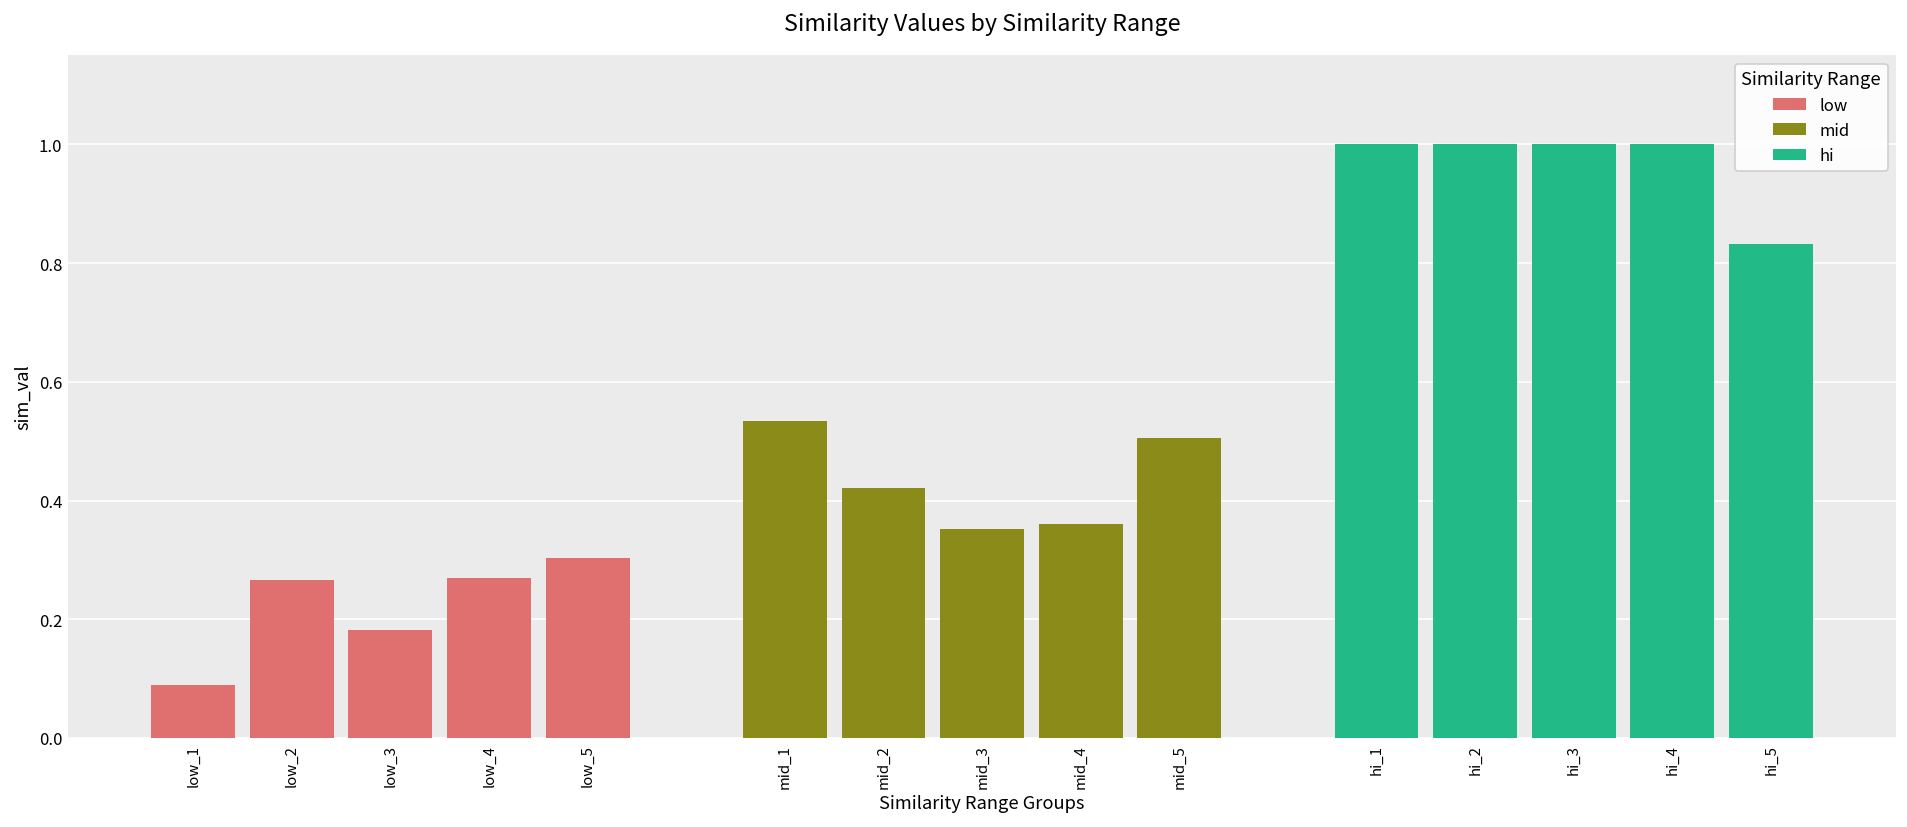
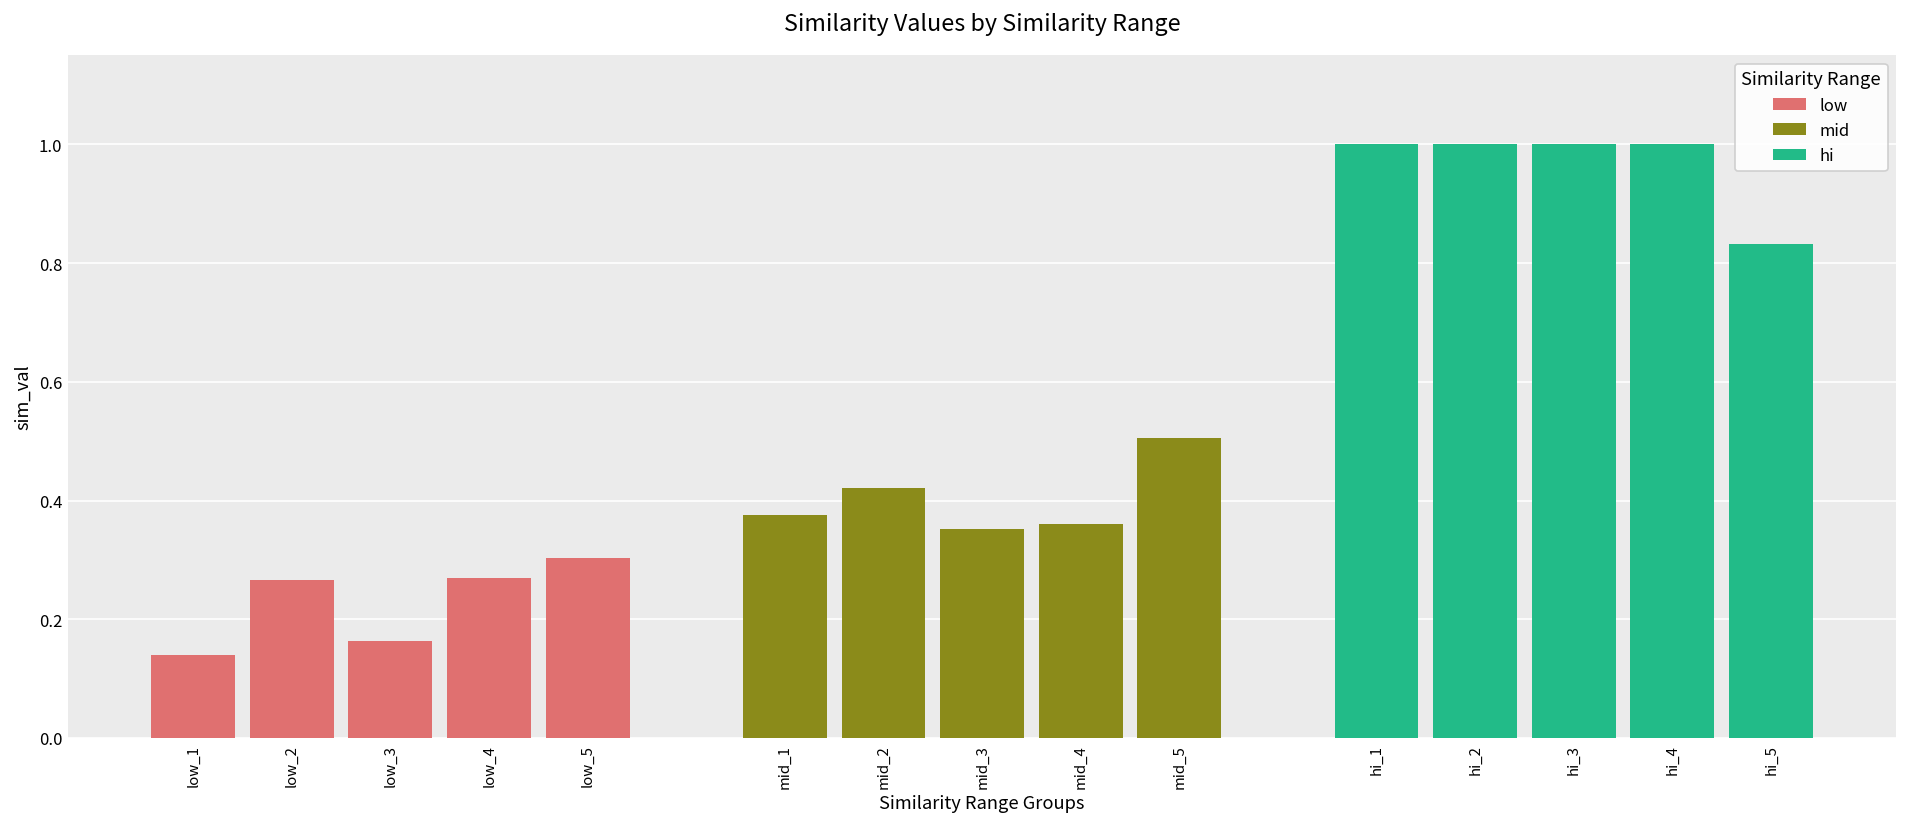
low, low_1: 0.09 -> 0.14
low, low_3: 0.18 -> 0.16
mid, mid_1: 0.53 -> 0.38
